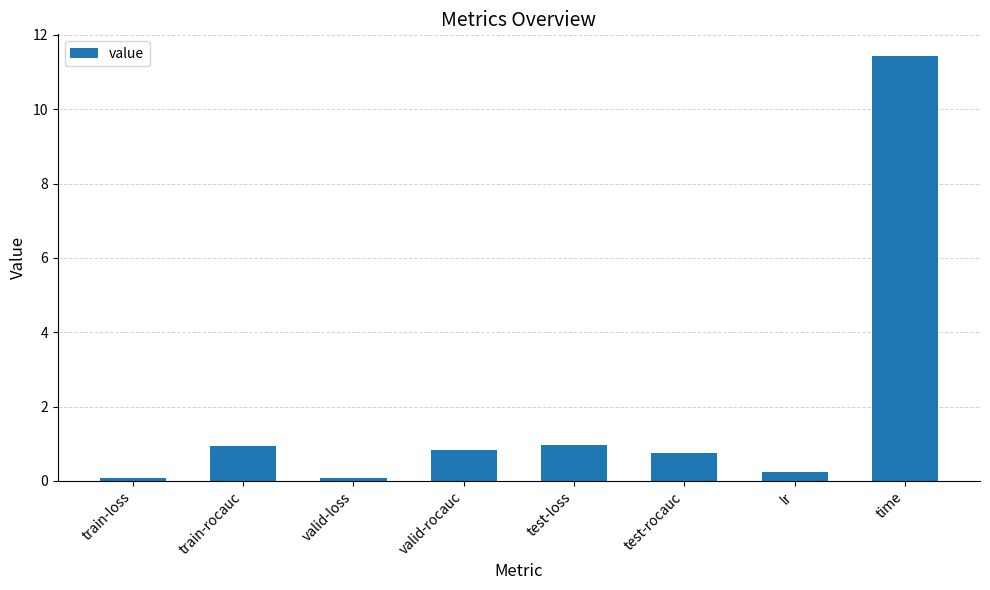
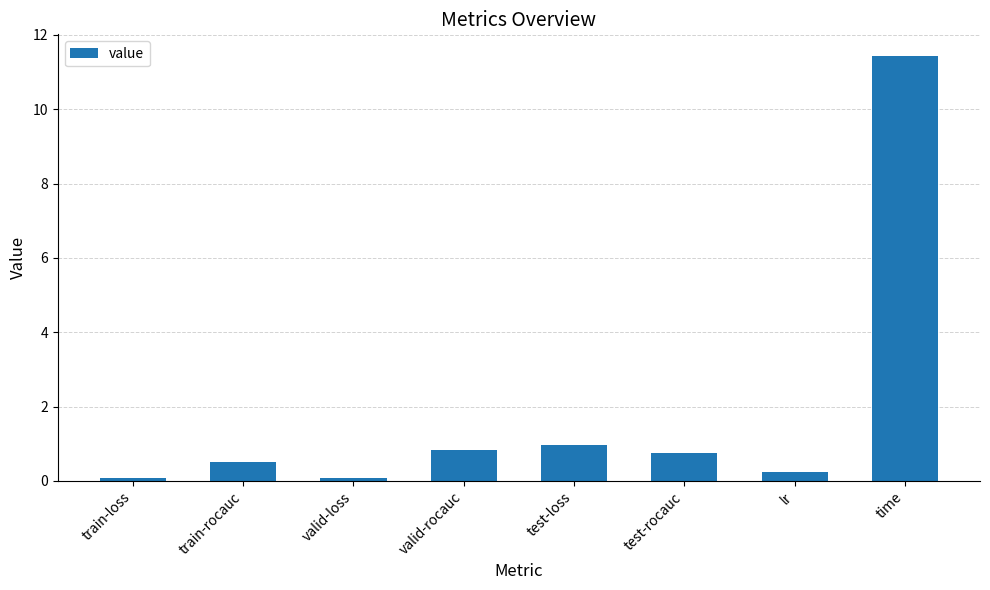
train-rocauc: 0.9 -> 0.5
